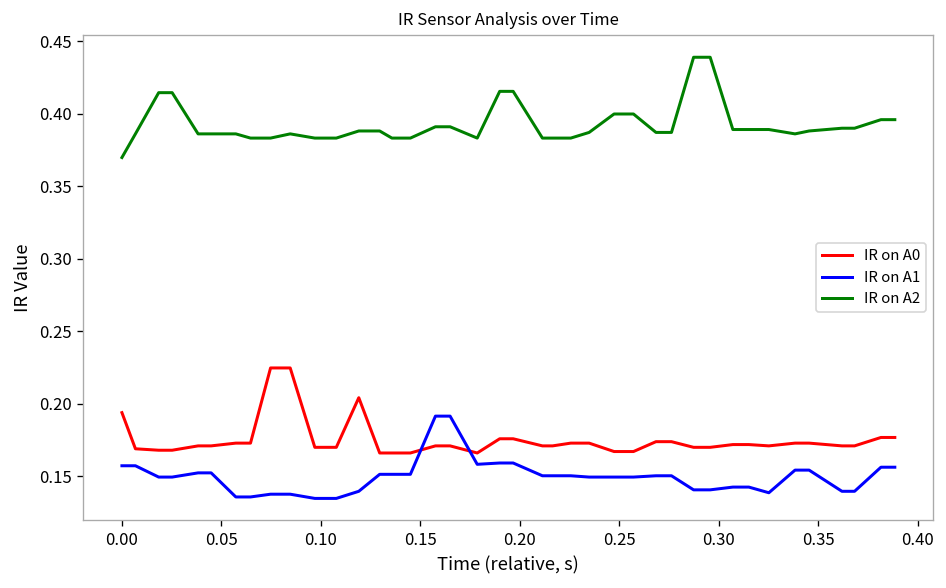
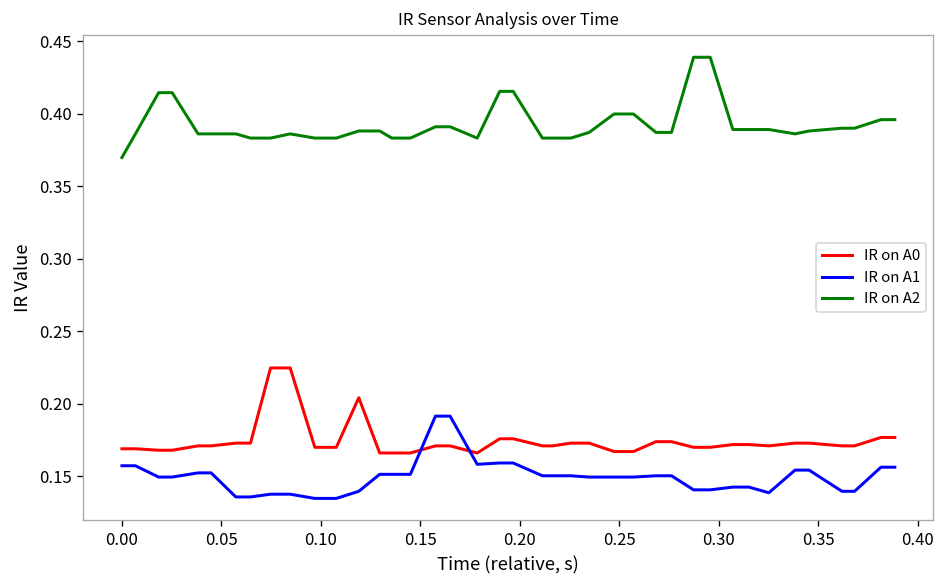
IR on A0, 0.00: 0.194 -> 0.169
